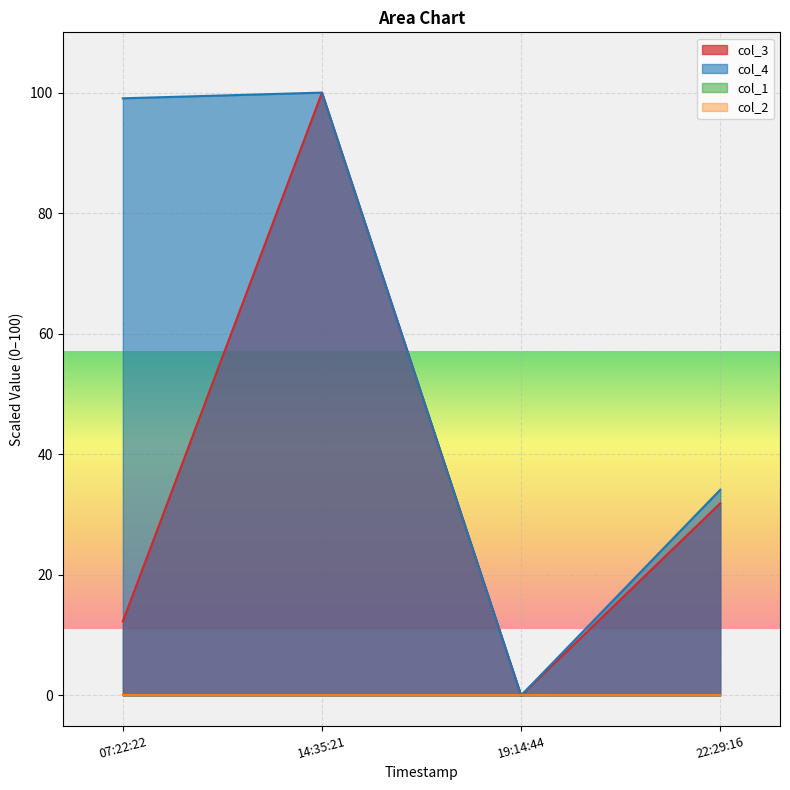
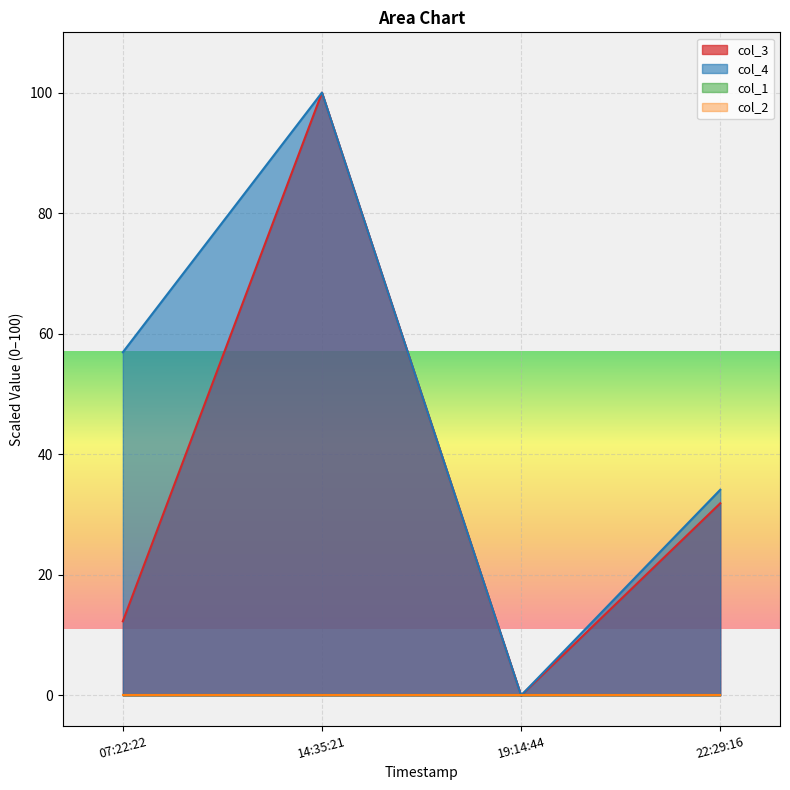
col_4, 07:22:22: 99 -> 57
